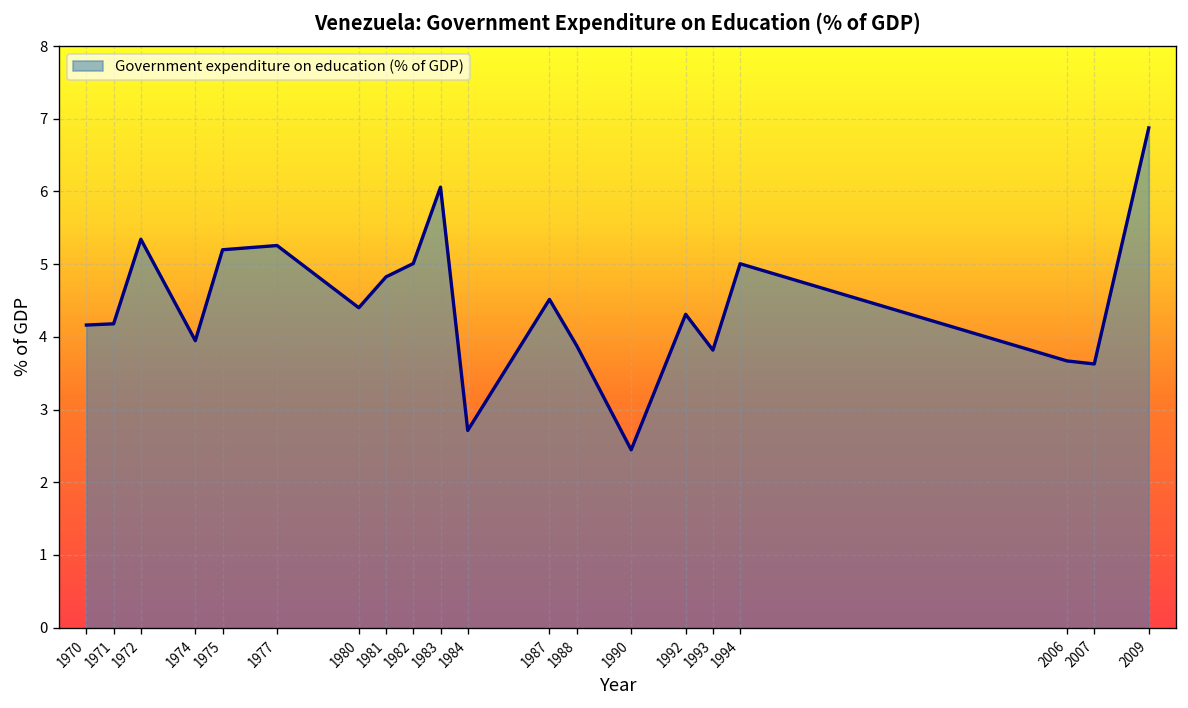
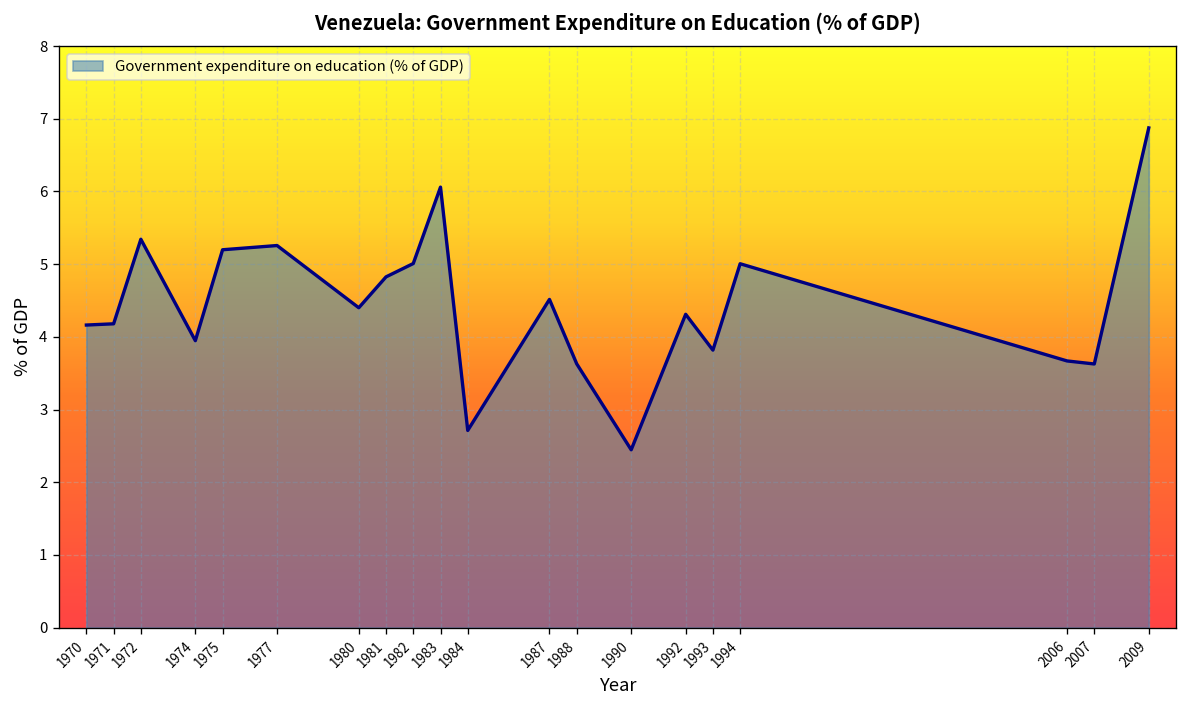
1988: 3.9 -> 3.6
